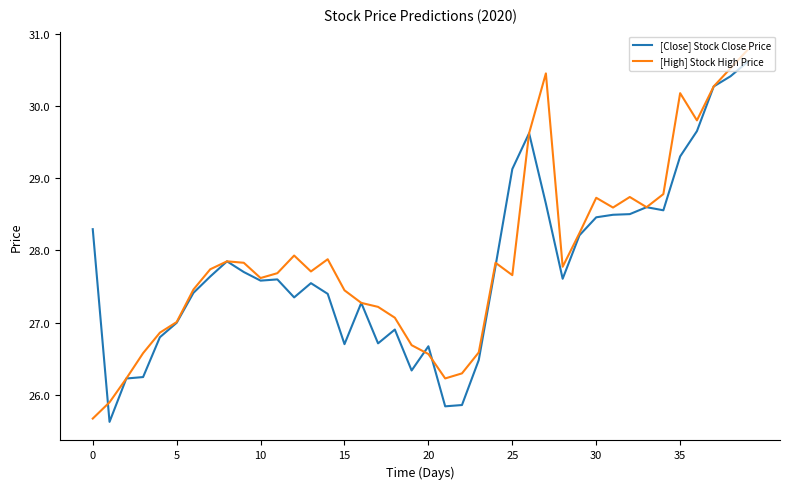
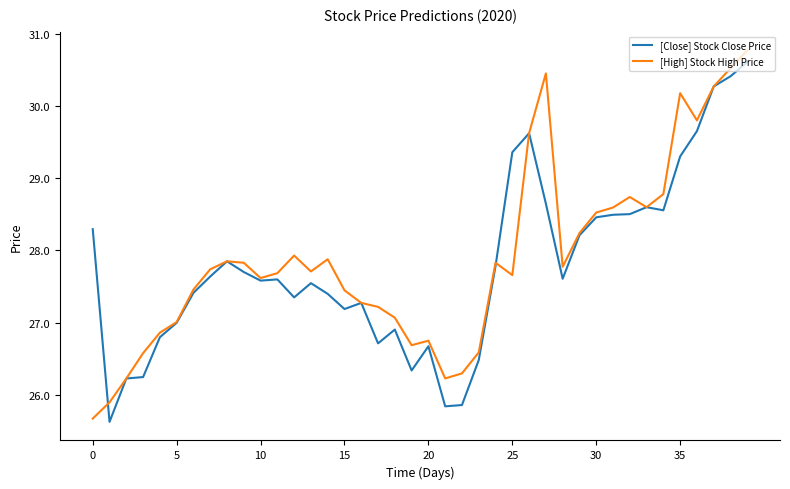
[Close] Stock Close Price, 15: 26.7 -> 27.2
[High] Stock High Price, 20: 26.6 -> 26.8
[Close] Stock Close Price, 25: 29.1 -> 29.4
[High] Stock High Price, 30: 28.7 -> 28.5
